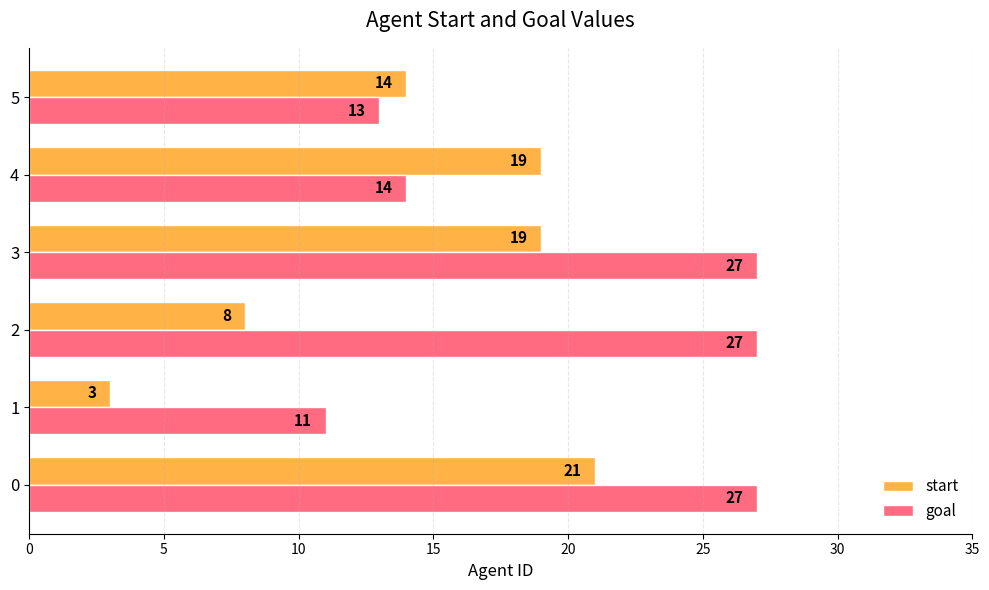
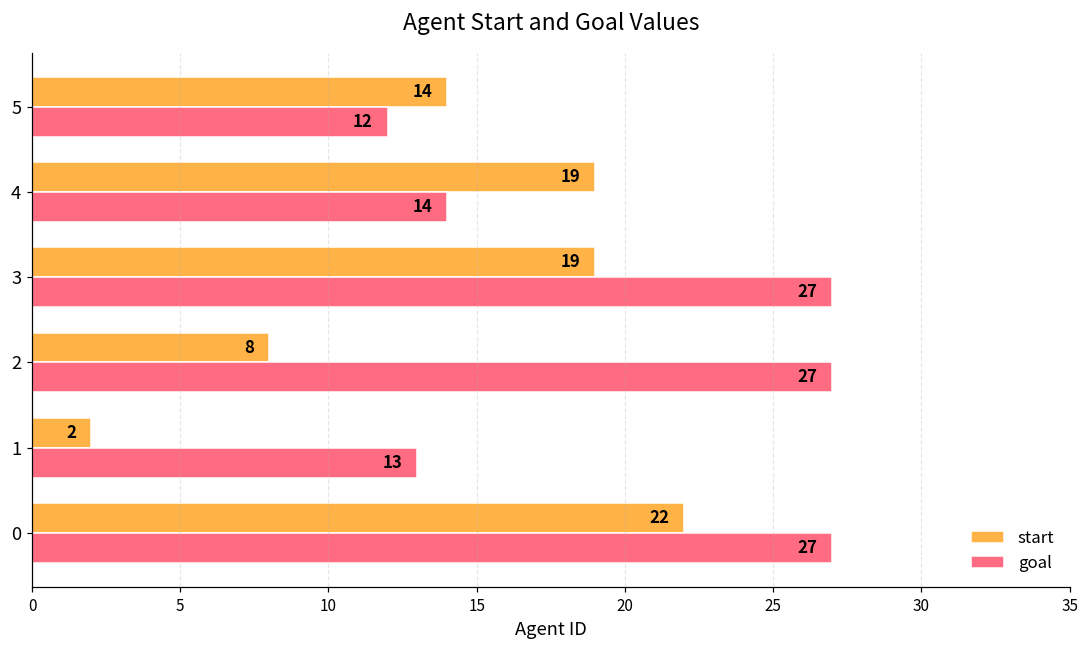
goal, 5: 13 -> 12
start, 1: 3 -> 2
goal, 1: 11 -> 13
start, 0: 21 -> 22
